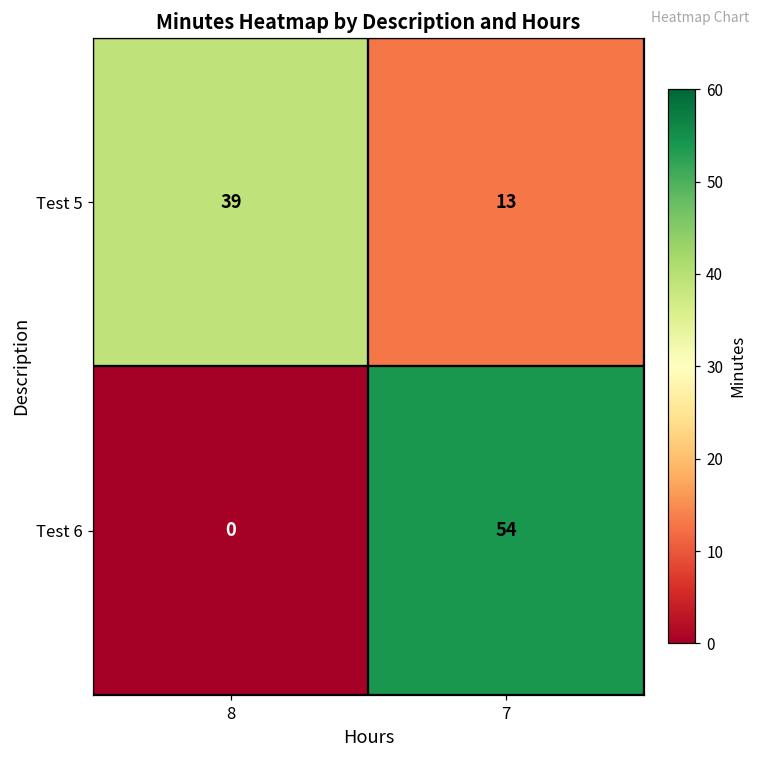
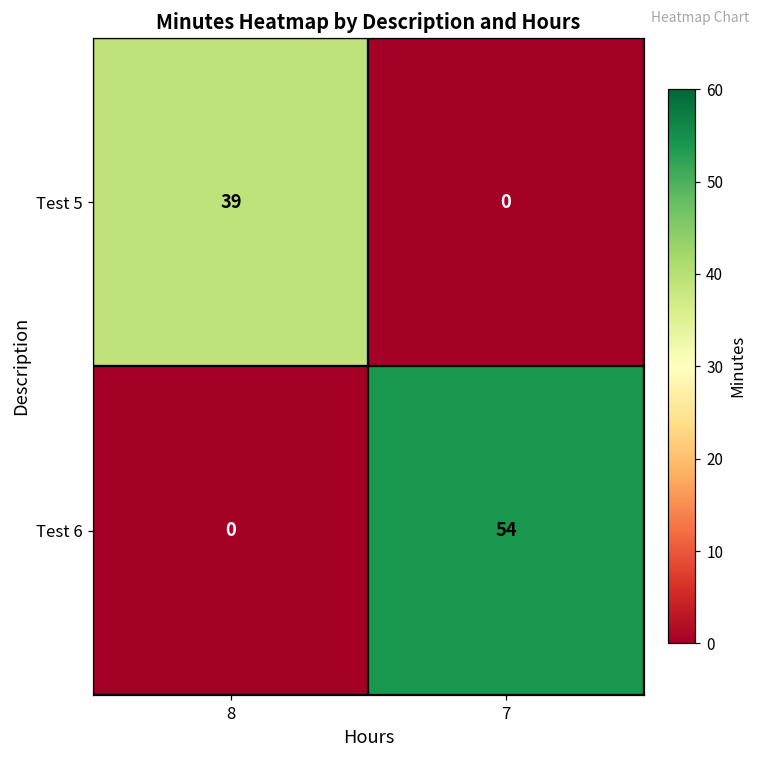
Test 5, 7: 13 -> 0
